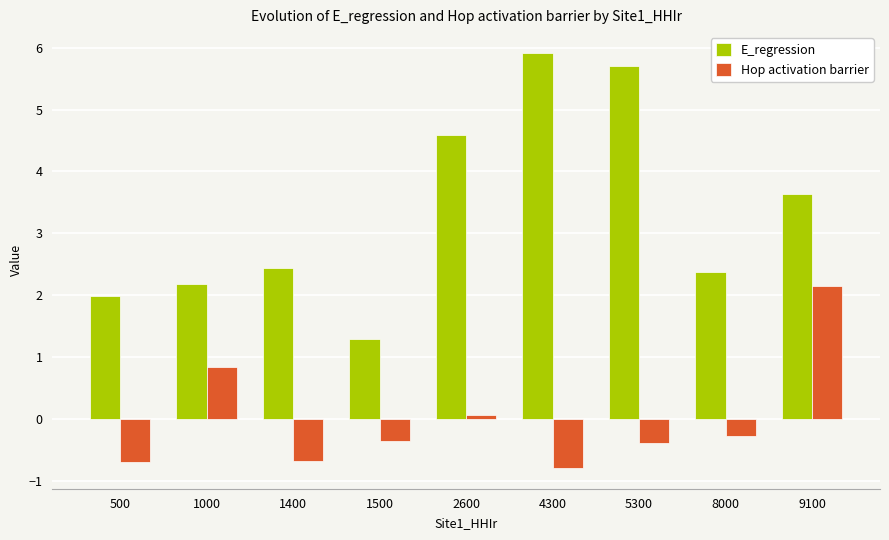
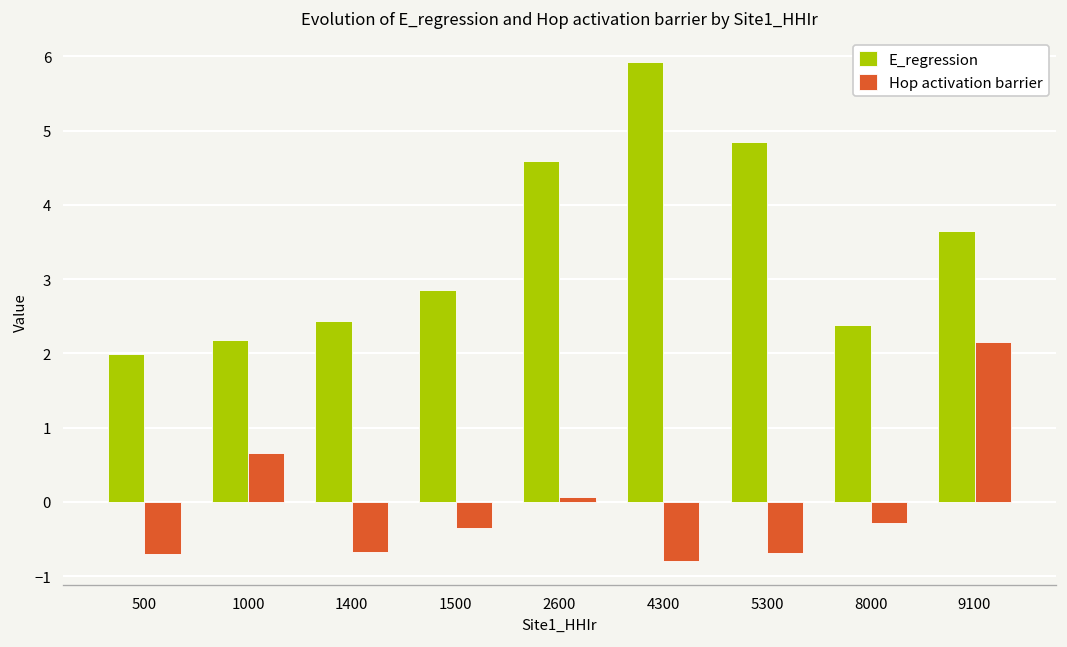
Hop activation barrier, 1000: 0.8 -> 0.7
E_regression, 1500: 1.3 -> 2.9
E_regression, 5300: 5.7 -> 4.8
Hop activation barrier, 5300: -0.4 -> -0.7
